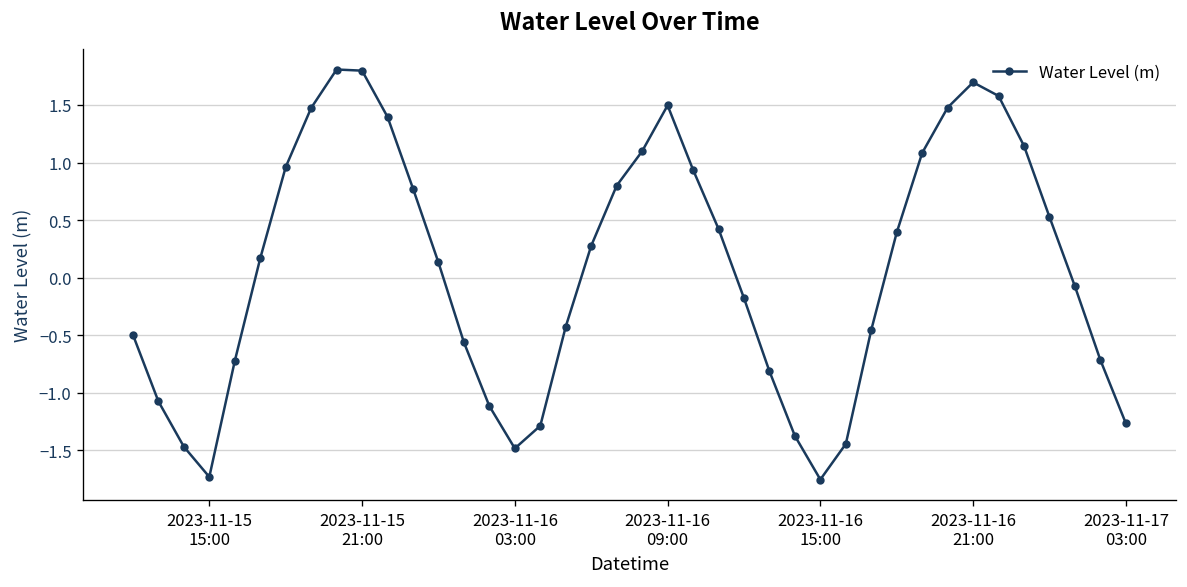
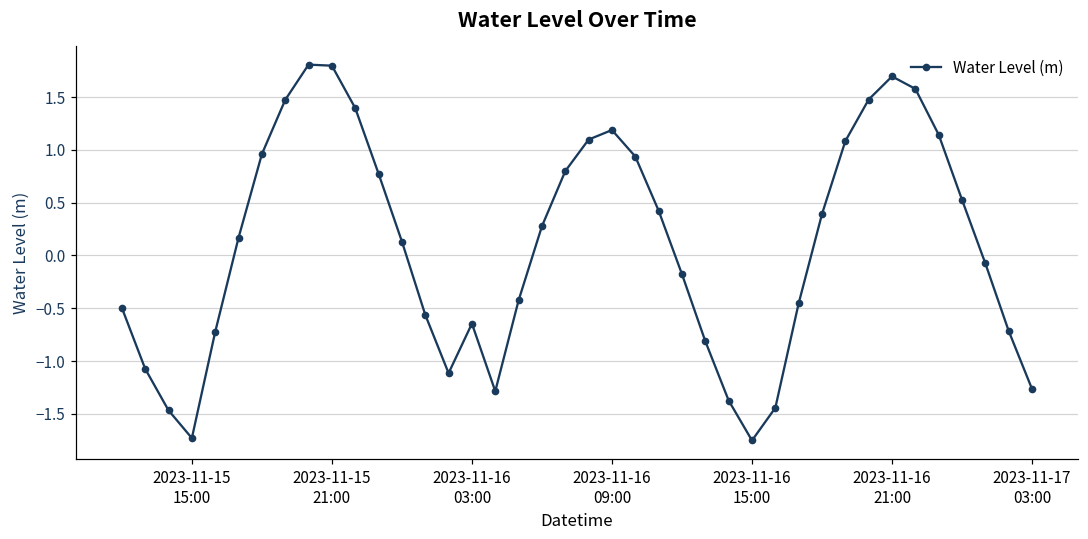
2023-11-16 03:00: -1.5 -> -0.6
2023-11-16 09:00: 1.5 -> 1.2
